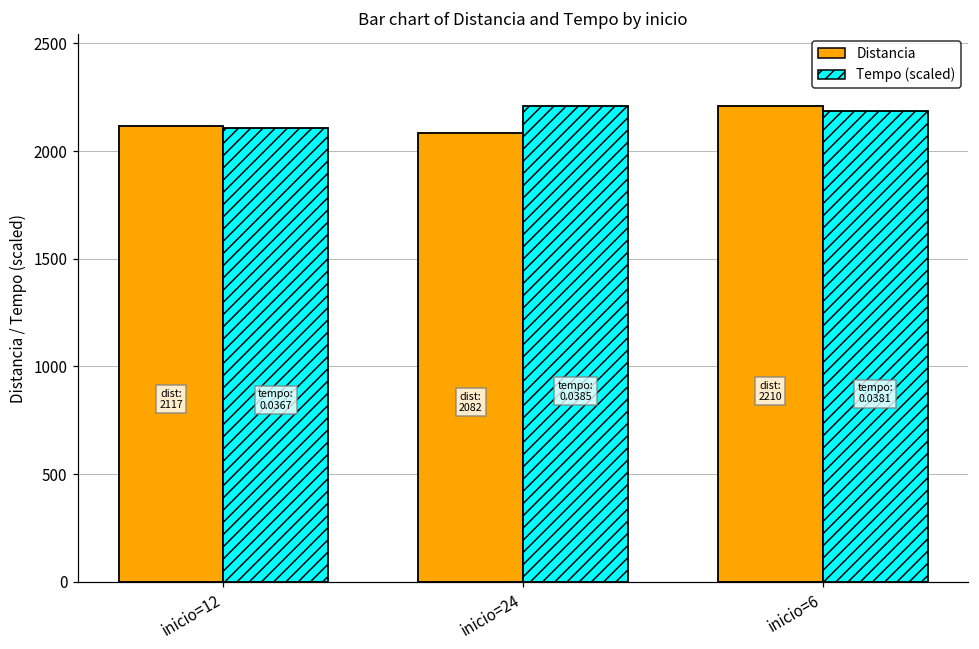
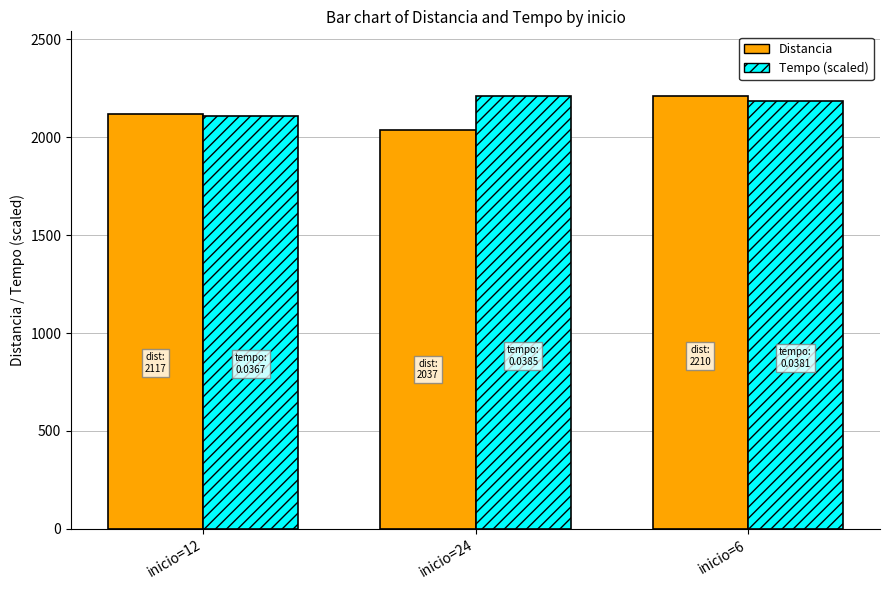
Distancia, inicio=24: 2082 -> 2037
